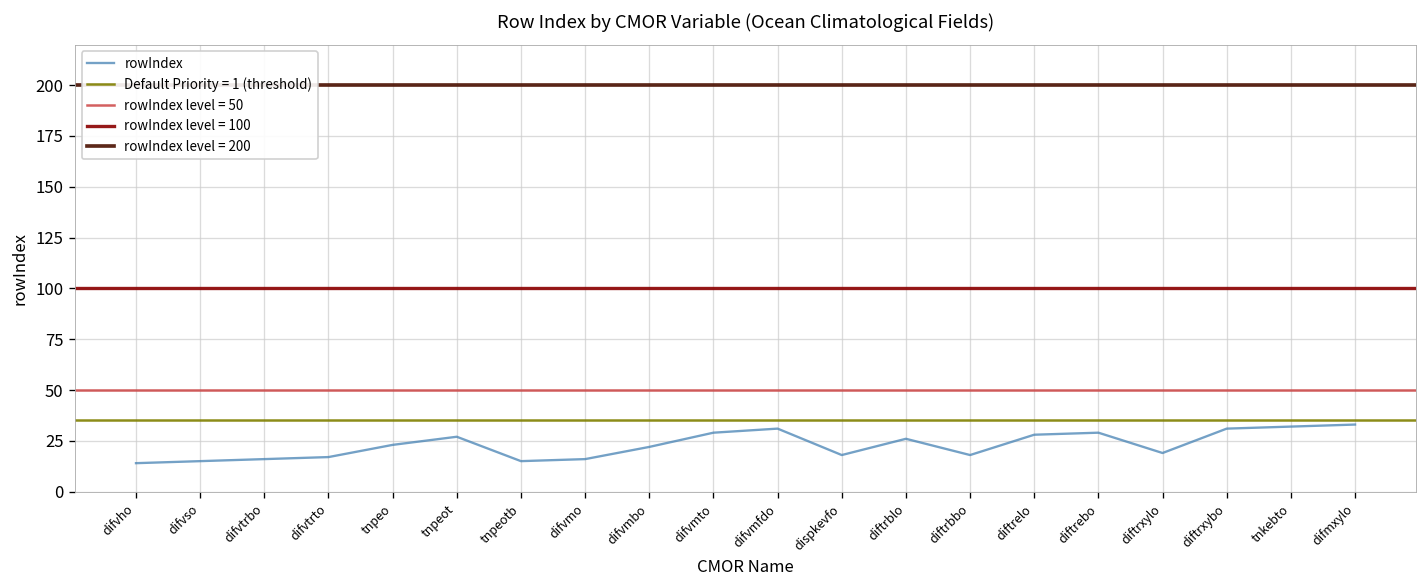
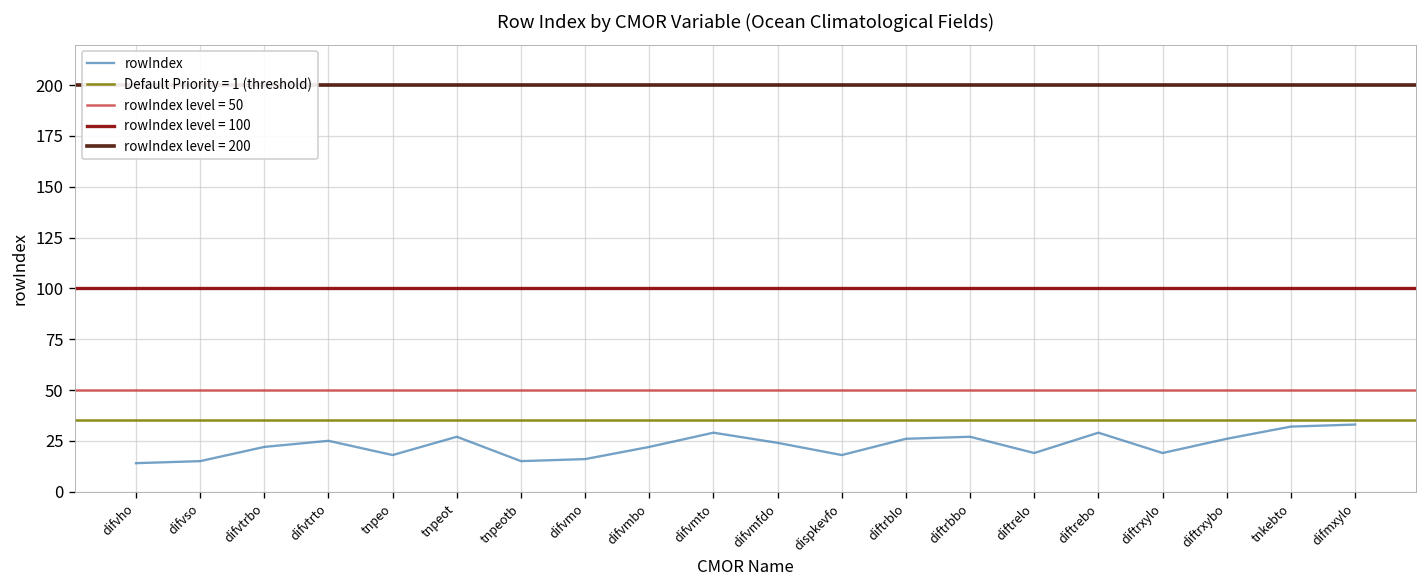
difvtrbo: 16 -> 22
difvtrto: 17 -> 25
tnpeo: 23 -> 18
difvmfdo: 31 -> 24
diftrbbo: 18 -> 27
diftrelo: 28 -> 19
diftrxybo: 31 -> 26
